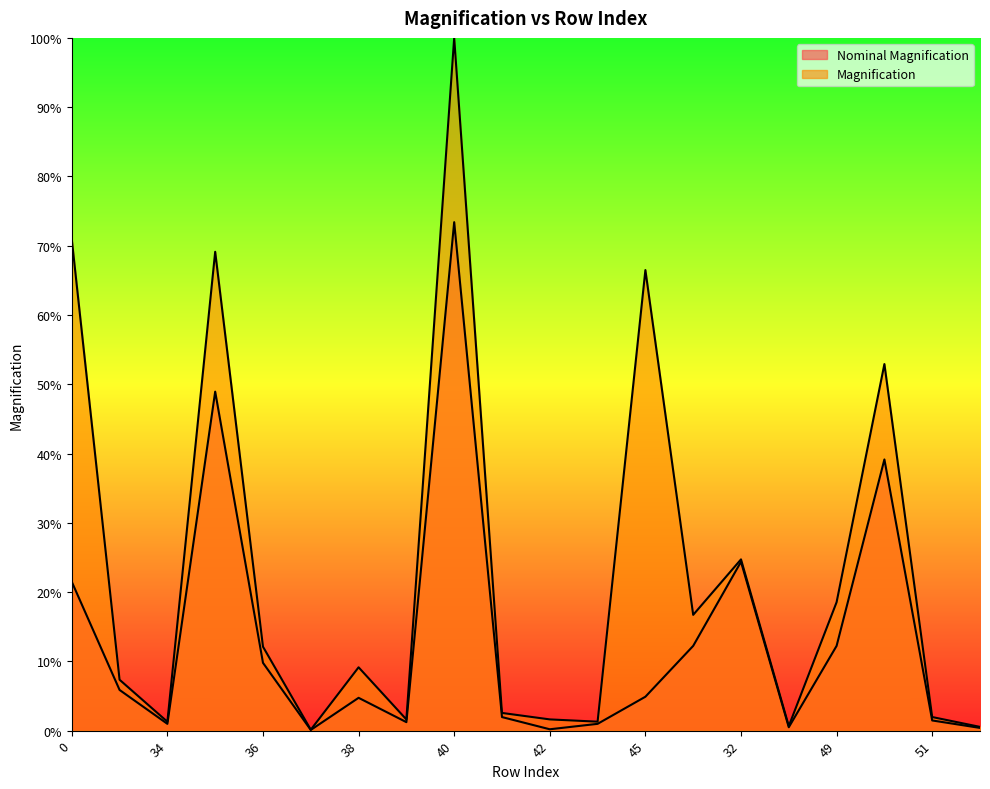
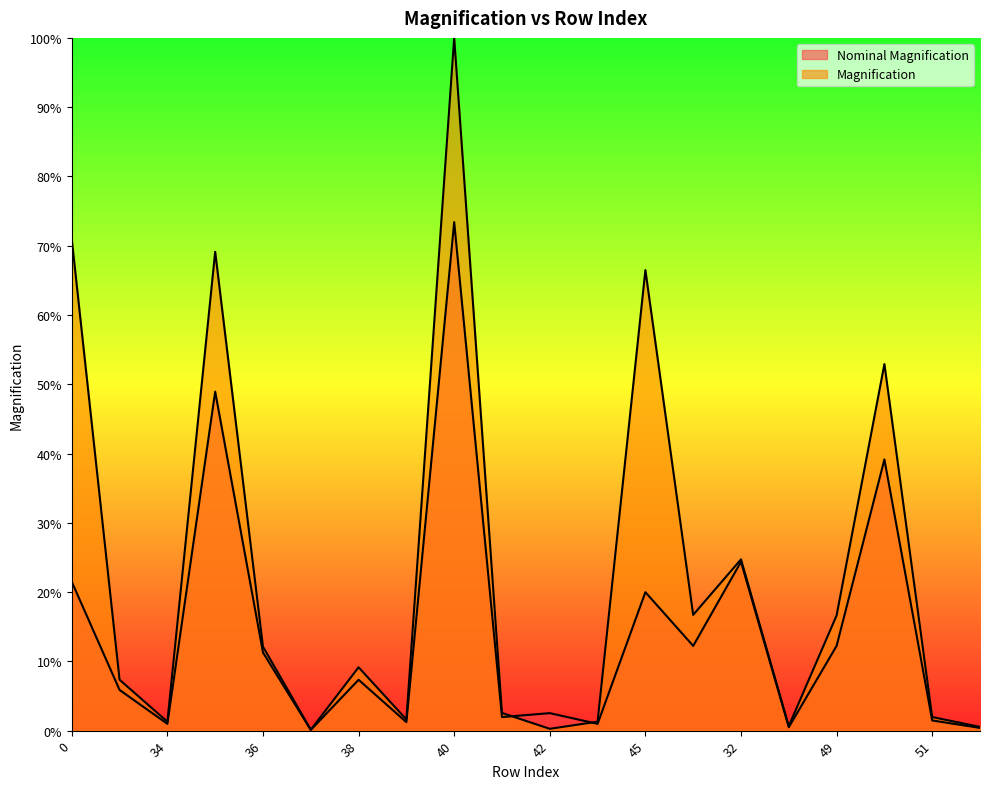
Nominal Magnification, 36: 10% -> 11%
Nominal Magnification, 38: 5% -> 7%
Nominal Magnification, 42: 0% -> 3%
Magnification, 42: 2% -> 0%
Nominal Magnification, 45: 5% -> 20%
Magnification, 49: 19% -> 17%
